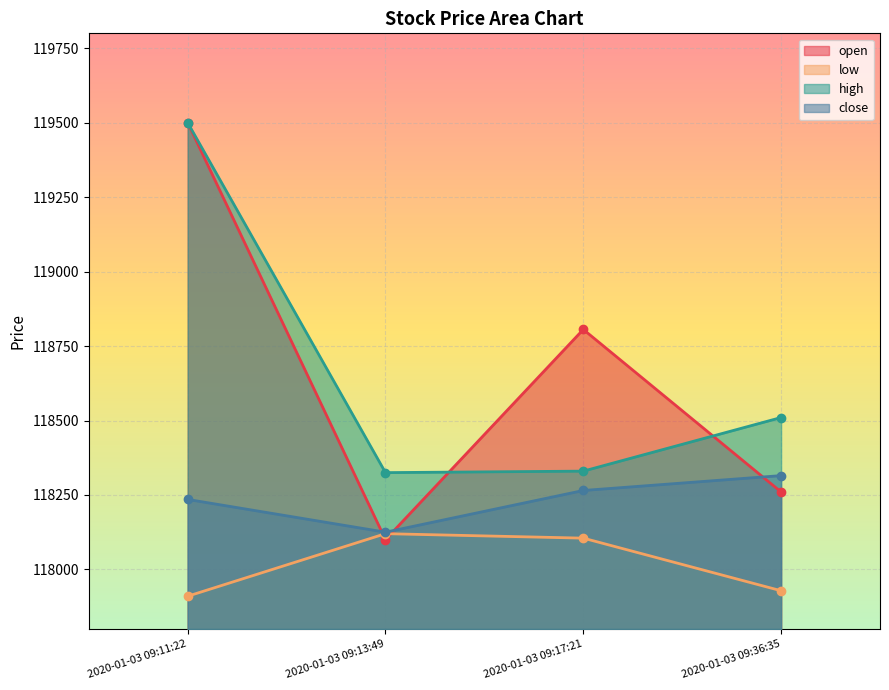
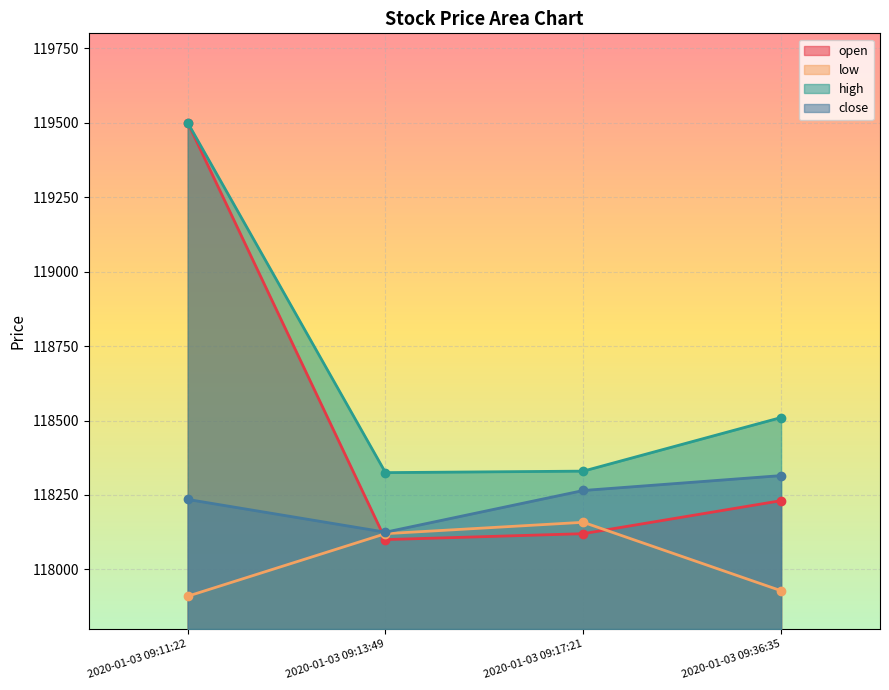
open, 2020-01-03 09:17:21: 118810 -> 118120
low, 2020-01-03 09:17:21: 118110 -> 118160
open, 2020-01-03 09:36:35: 118260 -> 118230
